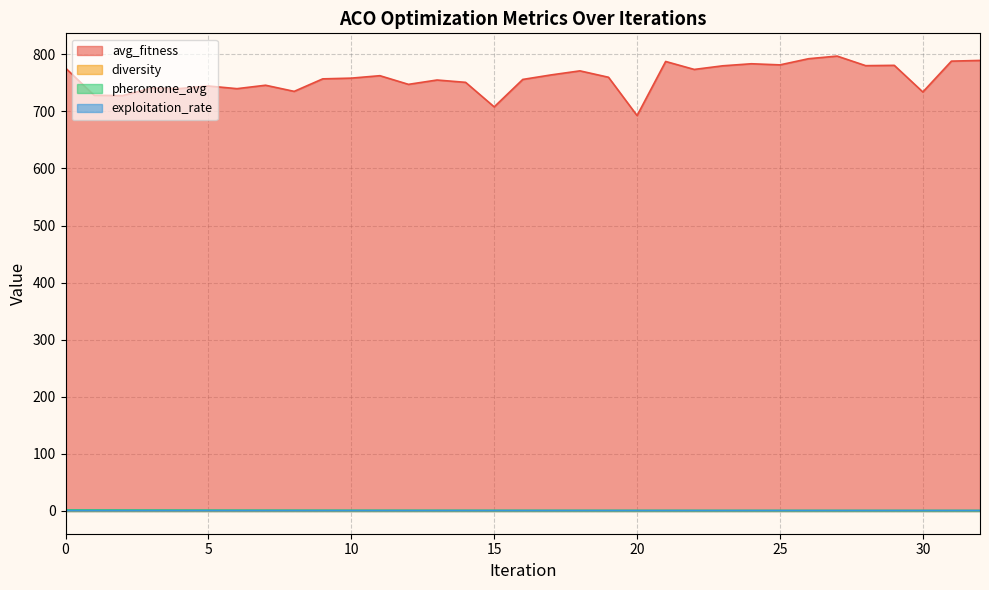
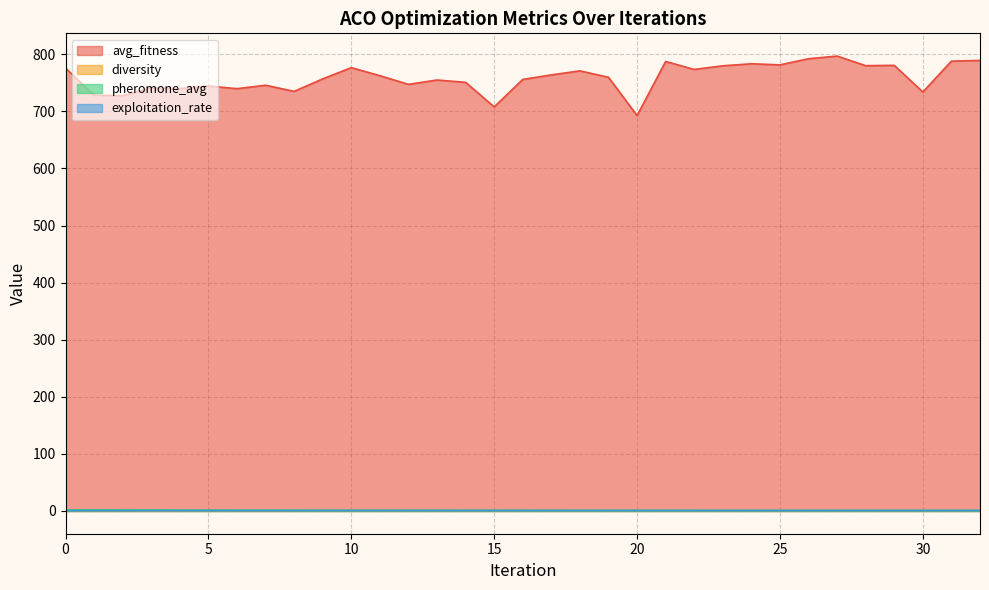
avg_fitness, 10: 760 -> 780
